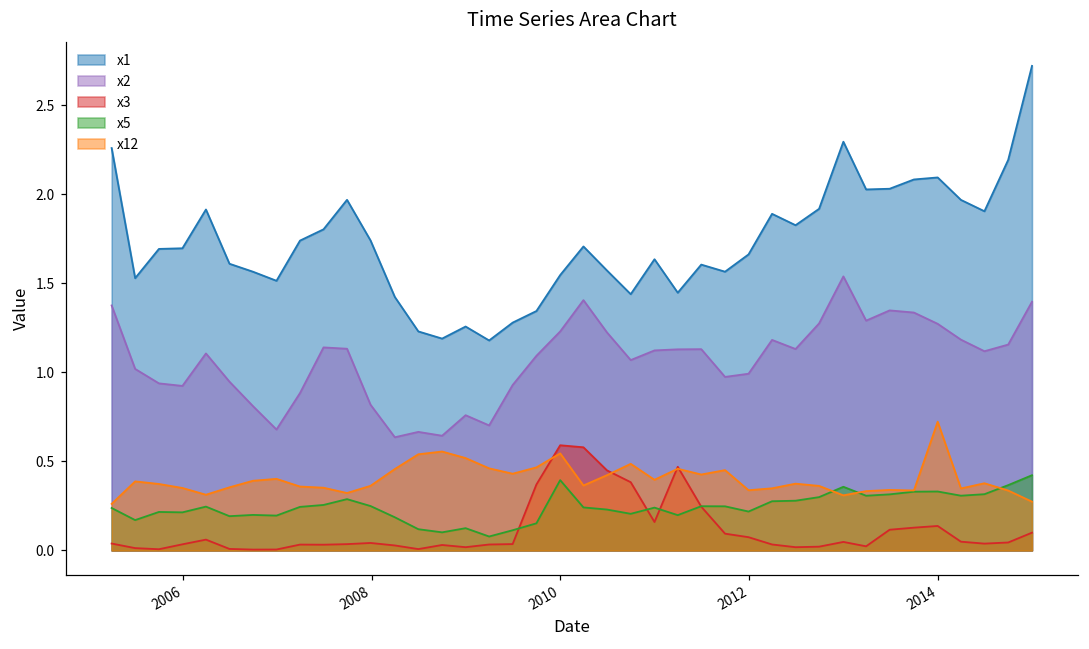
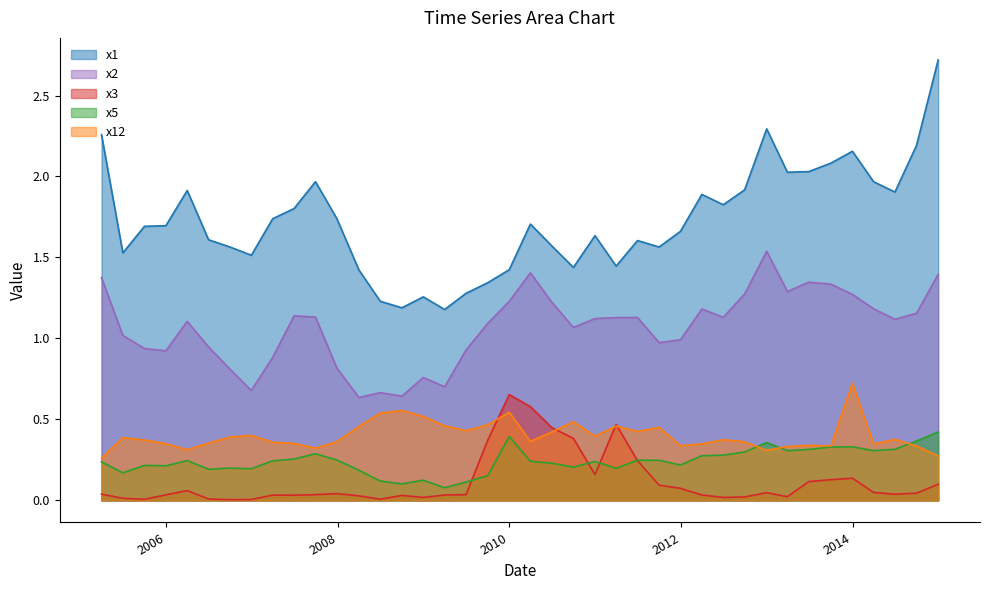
x1, 2010: 1.55 -> 1.42
x3, 2010: 0.59 -> 0.65
x1, 2014: 2.09 -> 2.16
